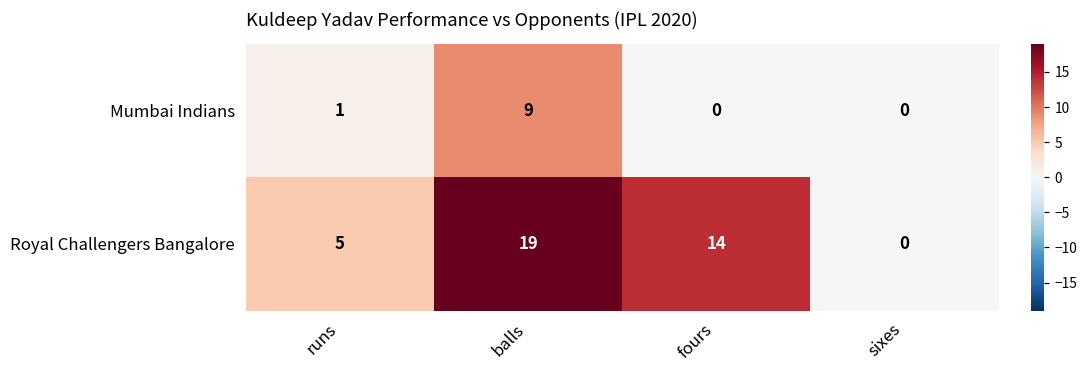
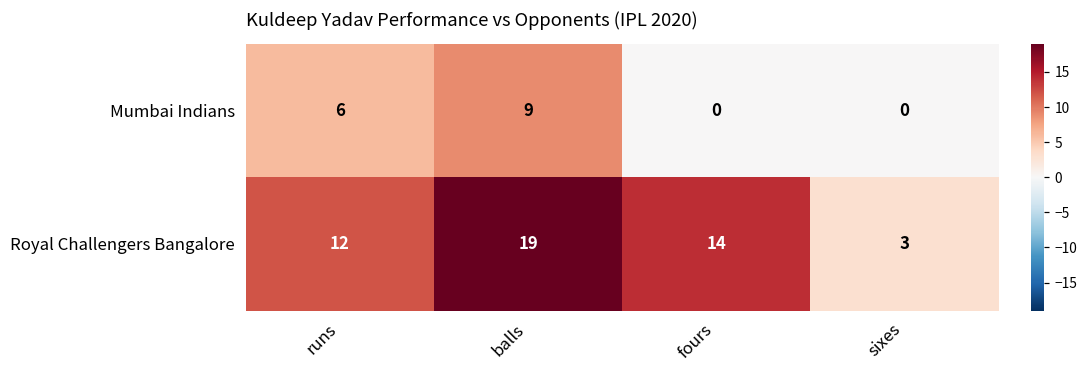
Mumbai Indians, runs: 1 -> 6
Royal Challengers Bangalore, runs: 5 -> 12
Royal Challengers Bangalore, sixes: 0 -> 3
